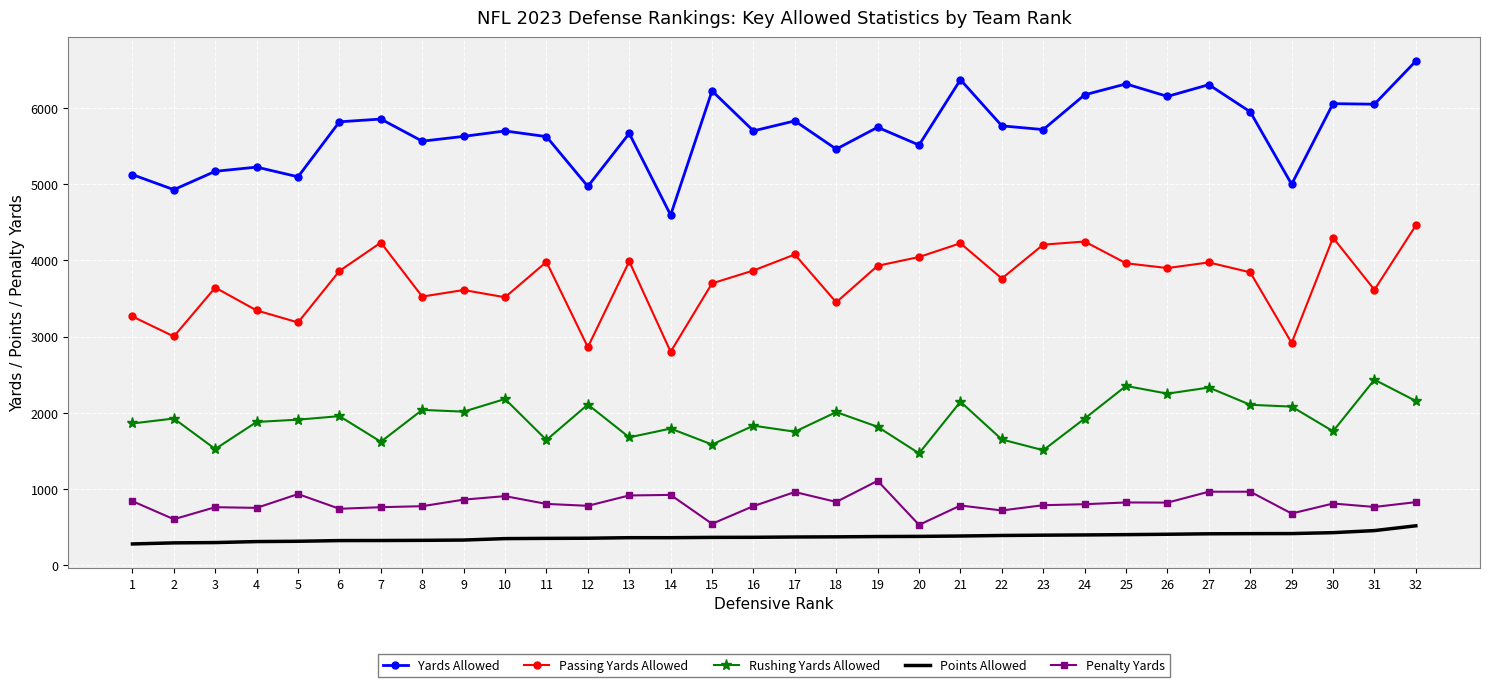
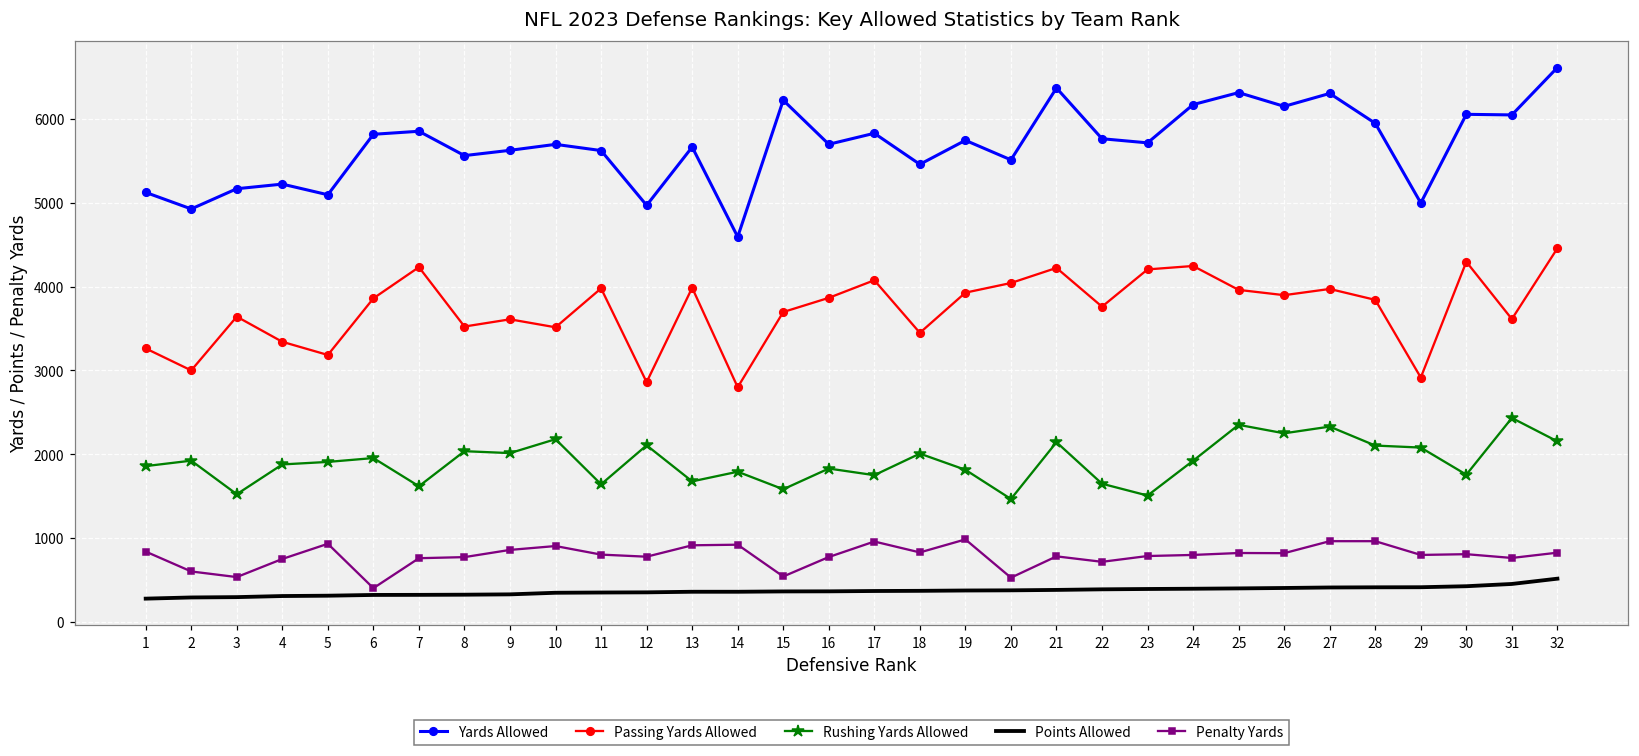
Penalty Yards, 3: 800 -> 500
Penalty Yards, 6: 700 -> 400
Penalty Yards, 19: 1100 -> 1000
Penalty Yards, 29: 700 -> 800
